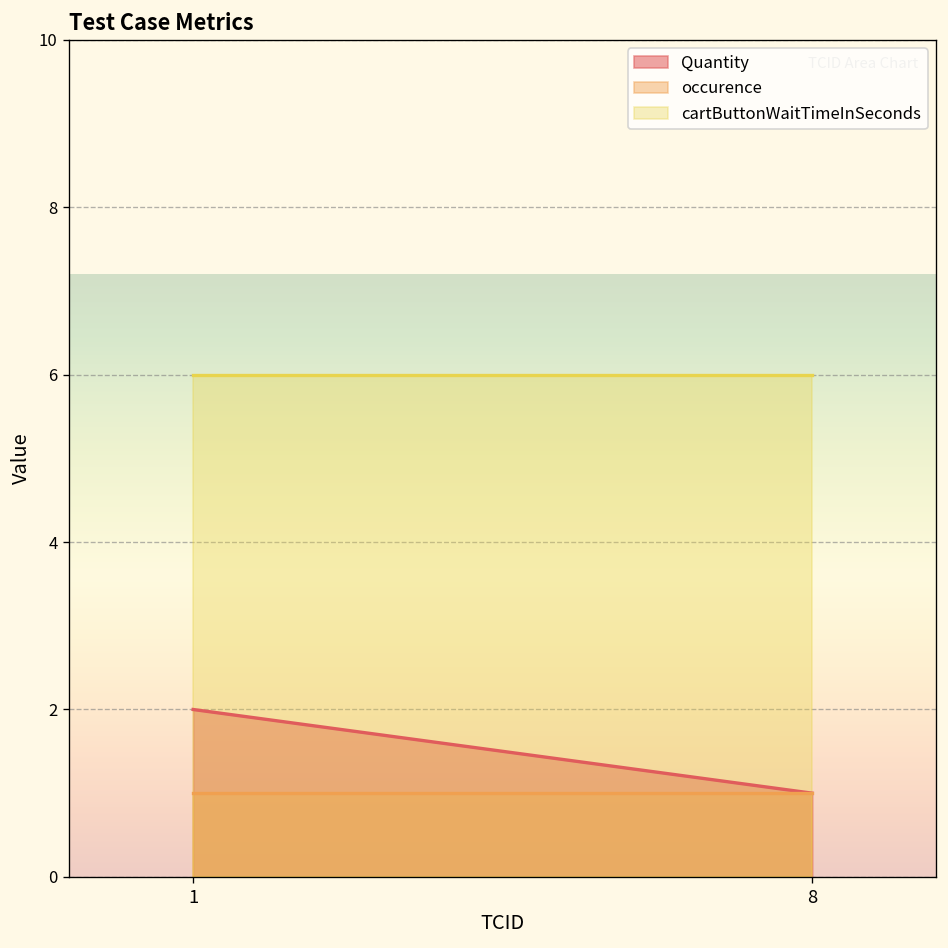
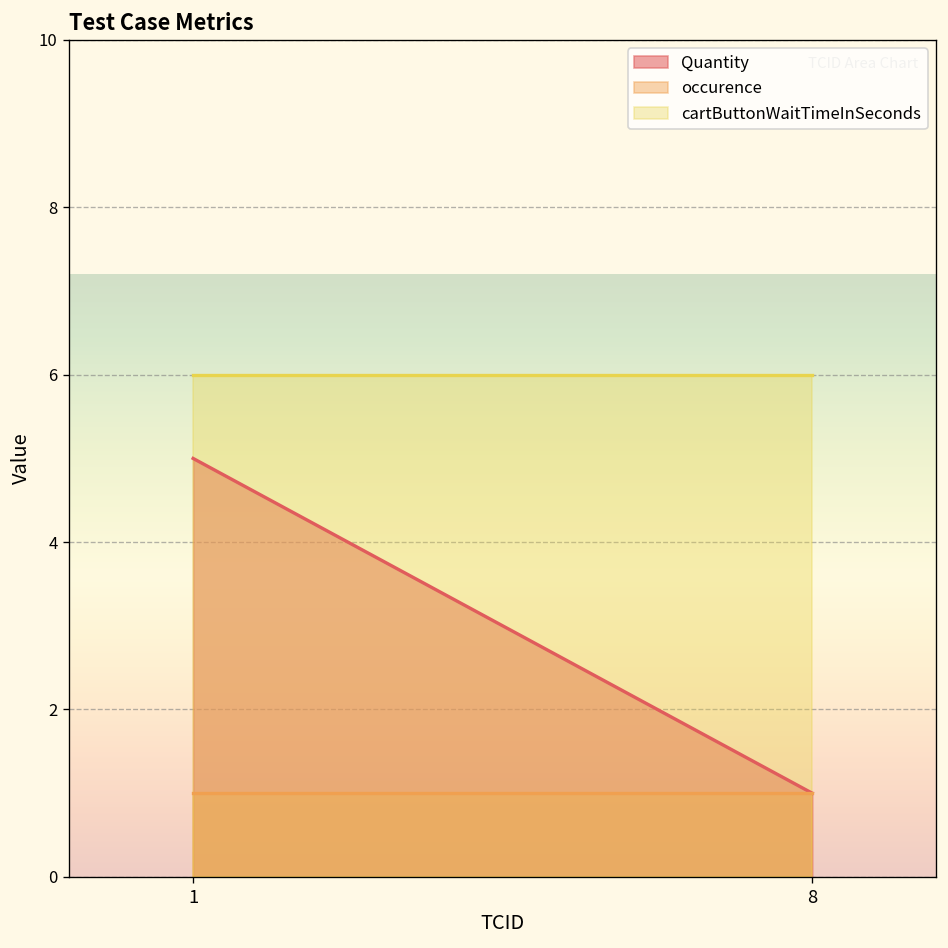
Quantity, 1: 2 -> 5
